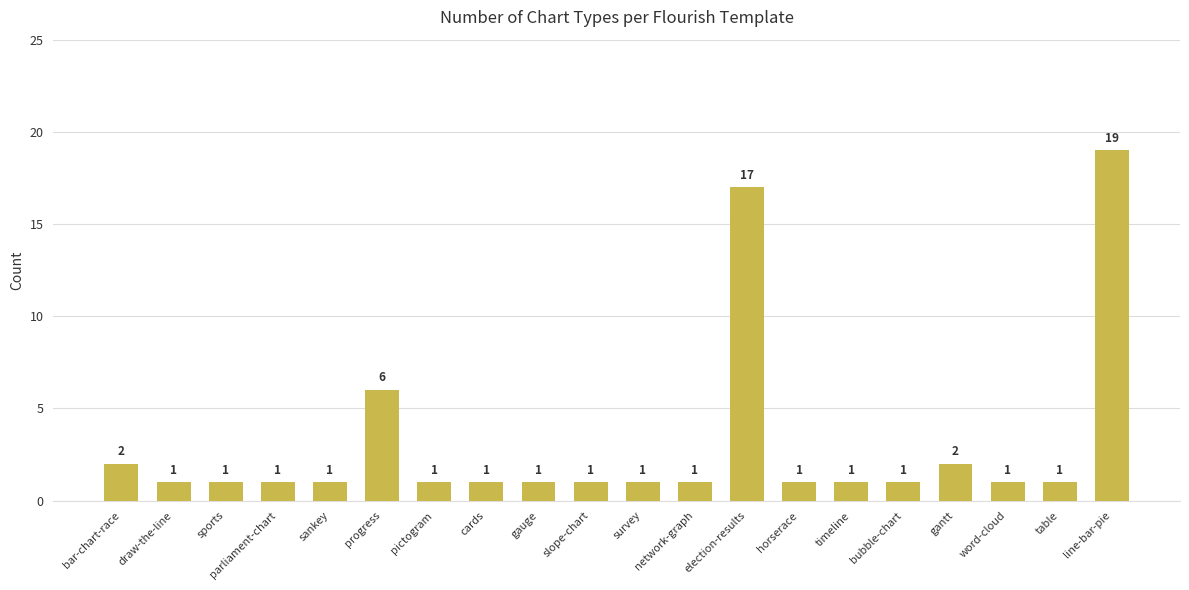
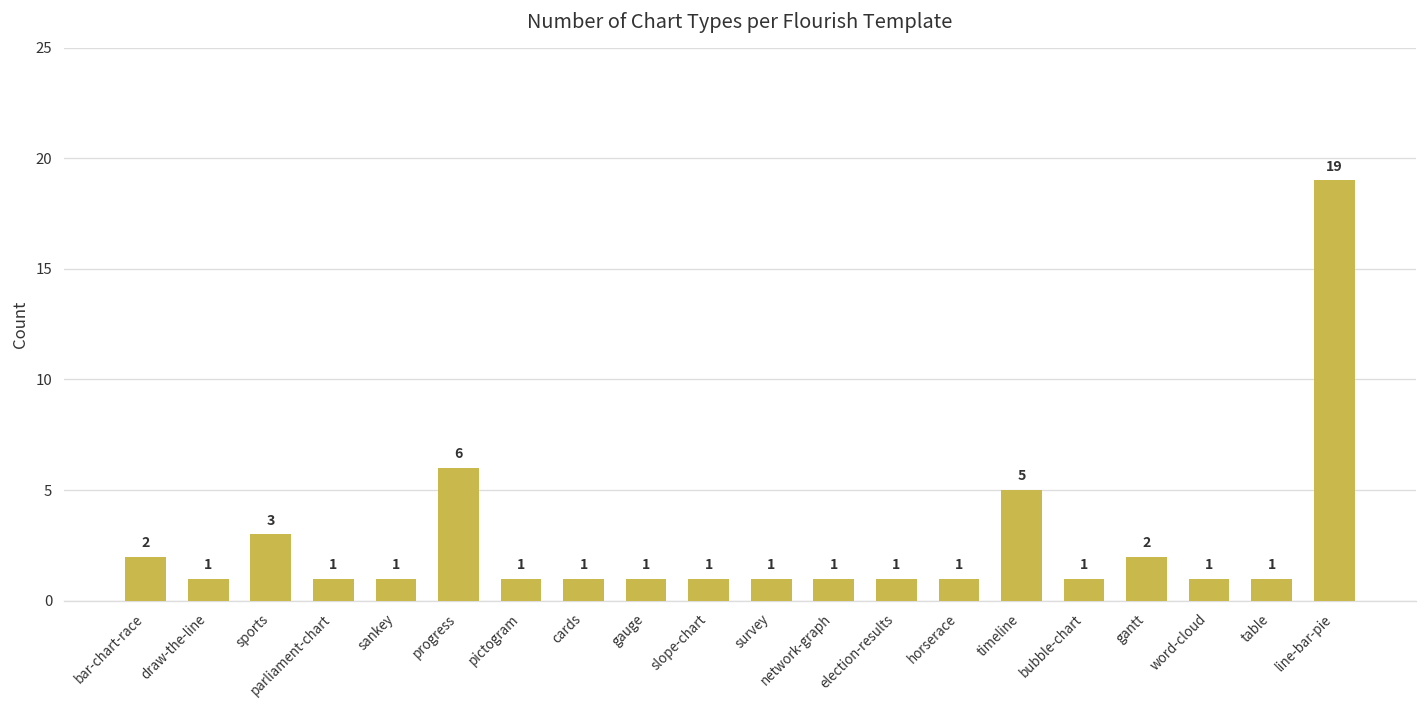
sports: 1 -> 3
election-results: 17 -> 1
timeline: 1 -> 5
